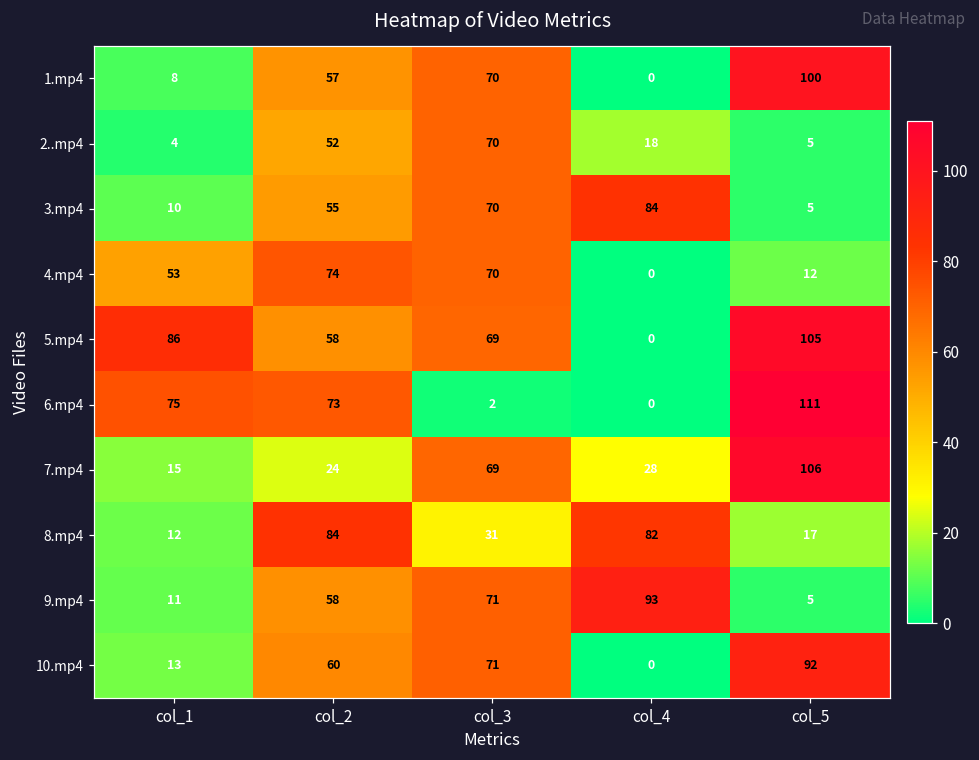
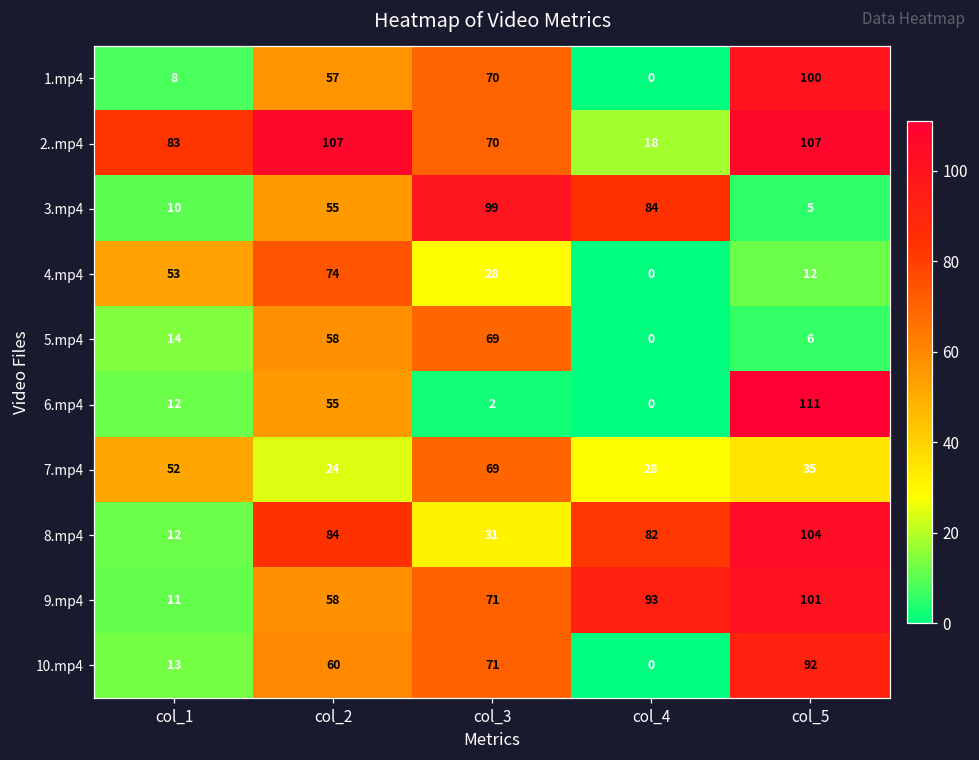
2..mp4, col_1: 4 -> 83
2..mp4, col_2: 52 -> 107
2..mp4, col_5: 5 -> 107
3.mp4, col_3: 70 -> 99
4.mp4, col_3: 70 -> 28
5.mp4, col_1: 86 -> 14
5.mp4, col_5: 105 -> 6
6.mp4, col_1: 75 -> 12
6.mp4, col_2: 73 -> 55
7.mp4, col_1: 15 -> 52
7.mp4, col_5: 106 -> 35
8.mp4, col_5: 17 -> 104
9.mp4, col_5: 5 -> 101
